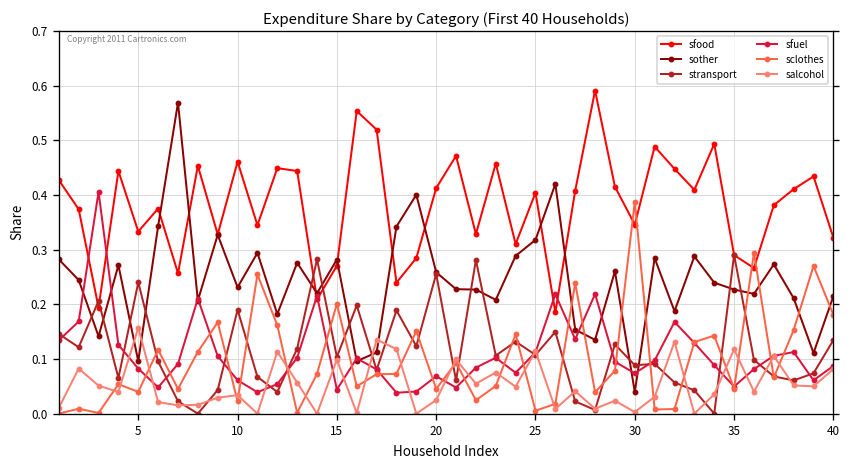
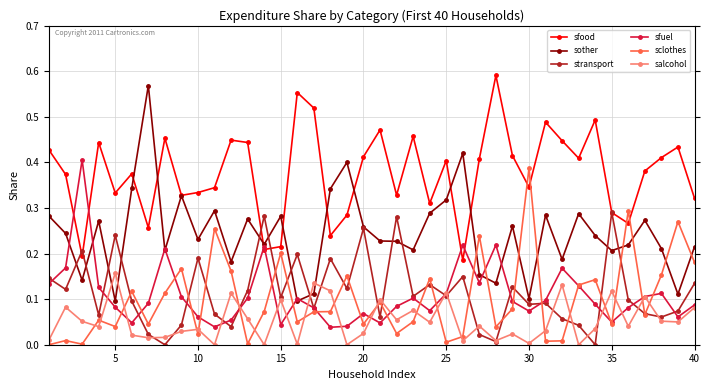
sfood, 10: 0.46 -> 0.33
sfood, 15: 0.27 -> 0.22
sother, 30: 0.04 -> 0.10
sother, 35: 0.23 -> 0.21
